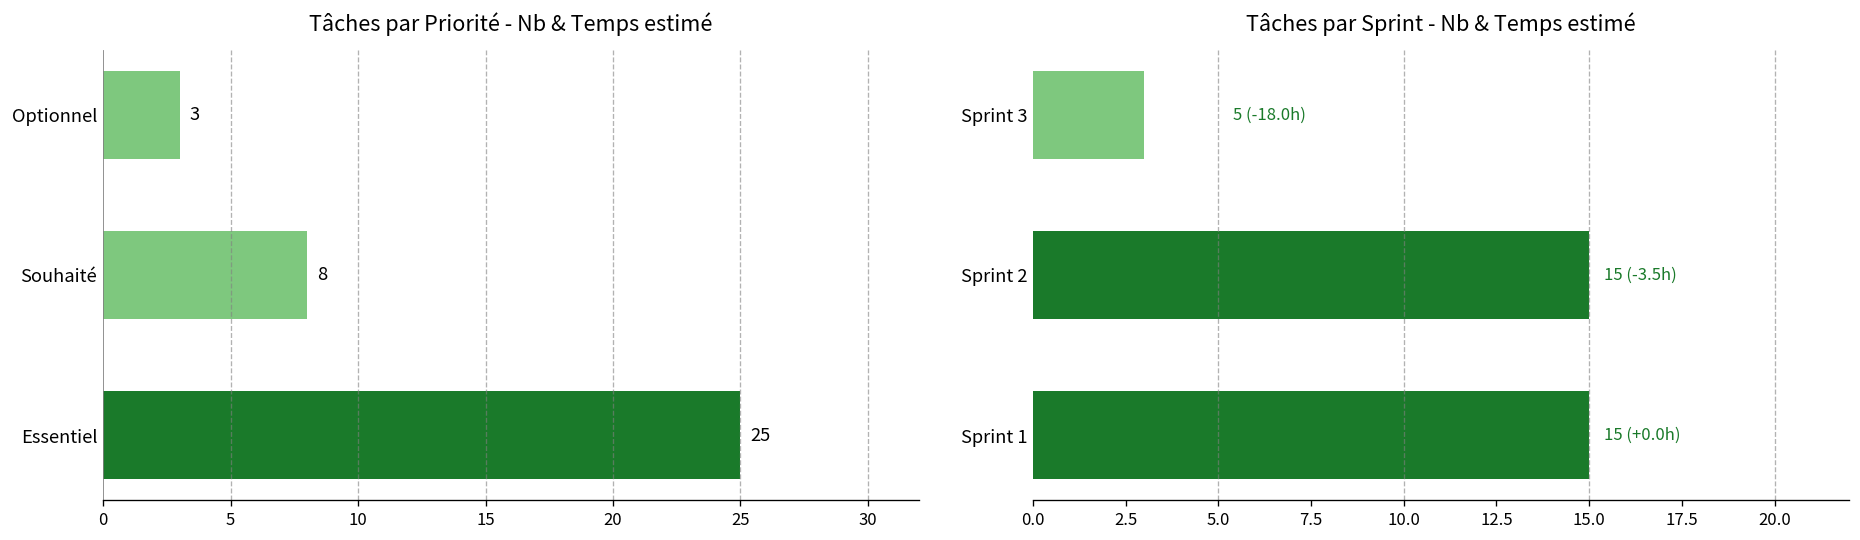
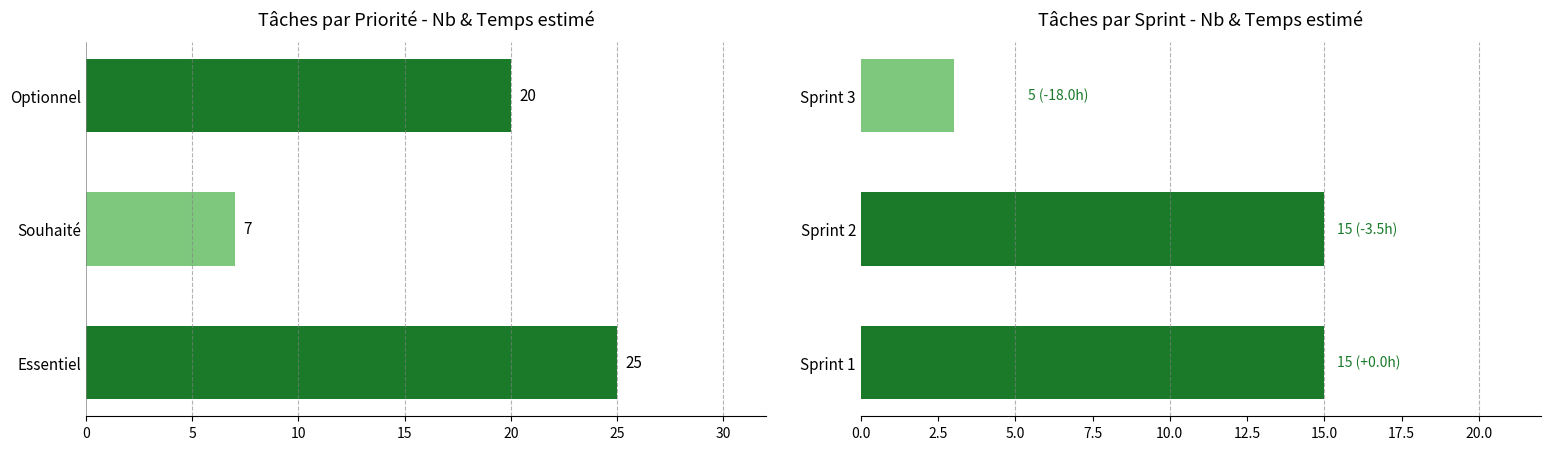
Tâches par Priorité - Nb & Temps estimé, Optionnel: 3 -> 20
Tâches par Priorité - Nb & Temps estimé, Souhaité: 8 -> 7
